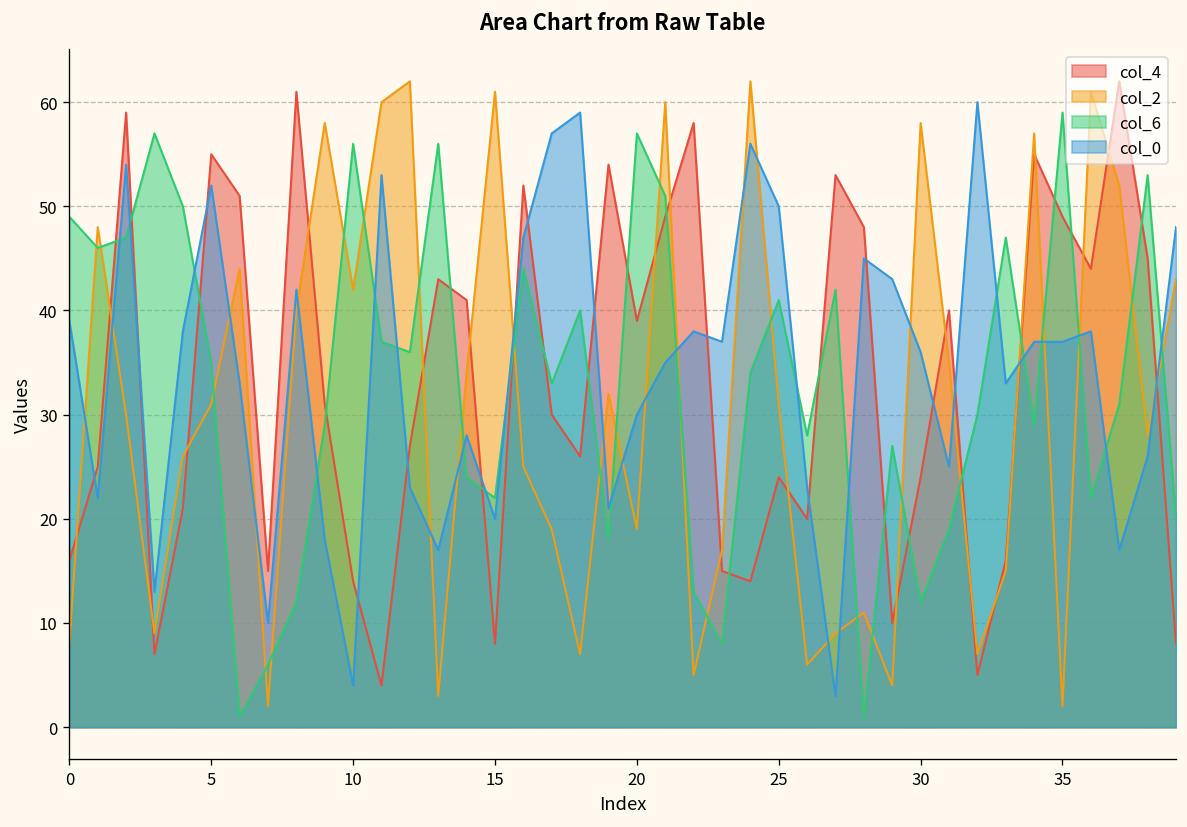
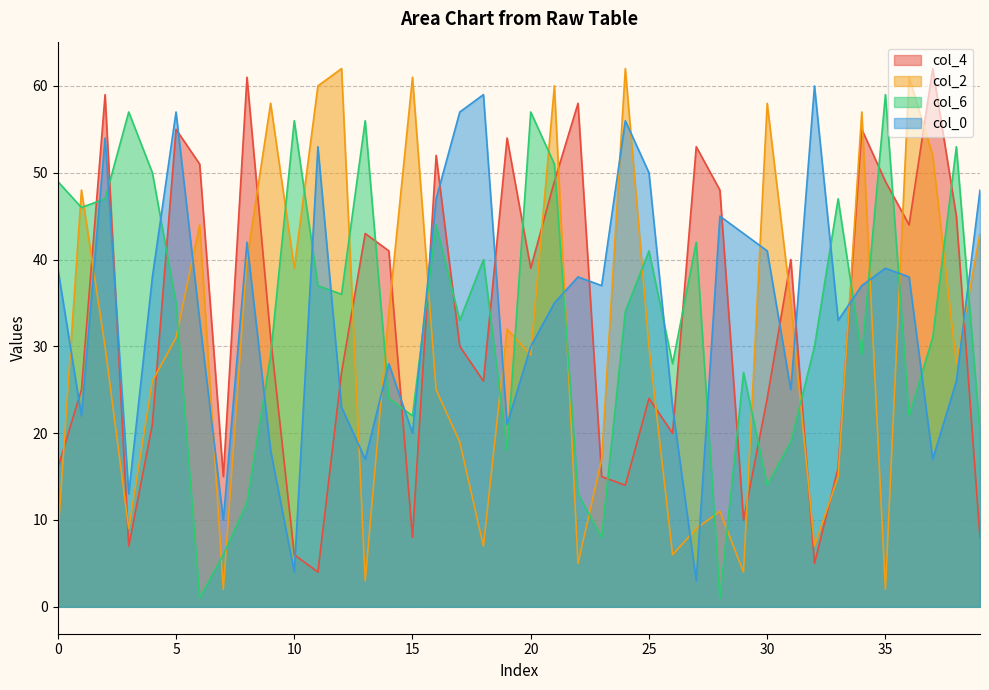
col_0, 5: 52 -> 57
col_4, 10: 14 -> 6
col_2, 10: 42 -> 39
col_2, 20: 19 -> 29
col_2, 25: 31 -> 30
col_6, 30: 12 -> 14
col_0, 30: 36 -> 41
col_0, 35: 37 -> 39
